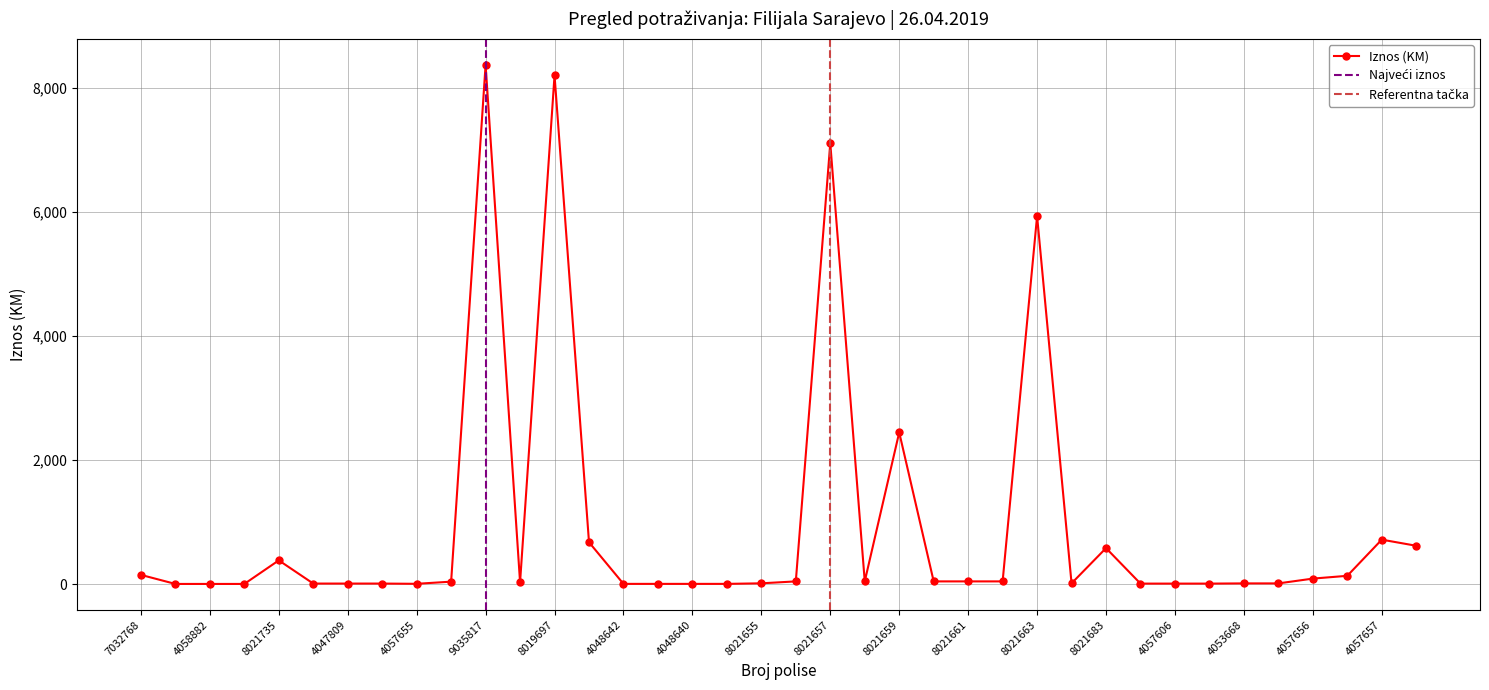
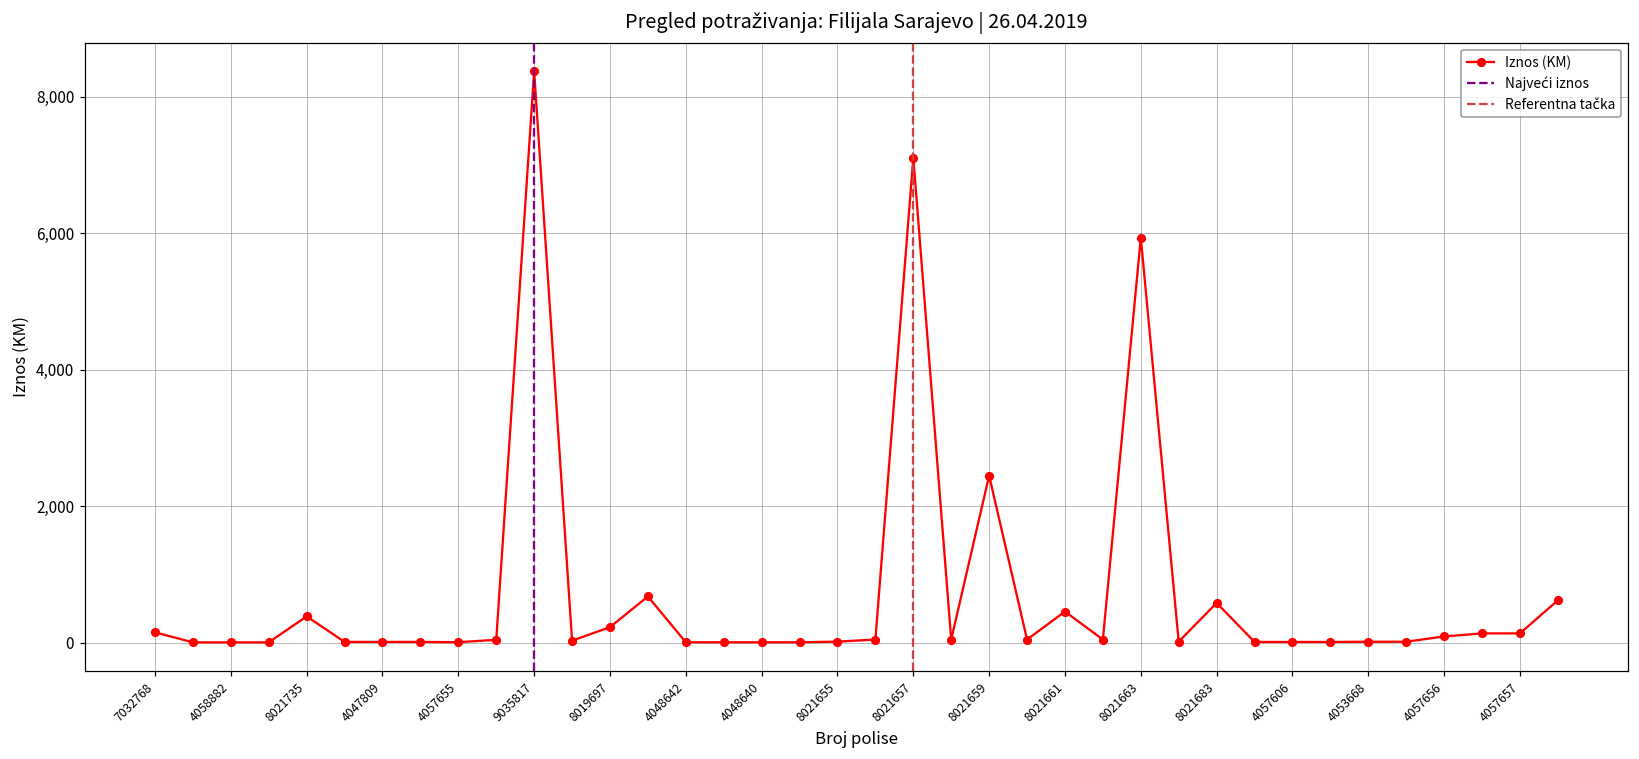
8019697: 8,200 -> 200
8021661: 0 -> 500
4057657: 700 -> 100
